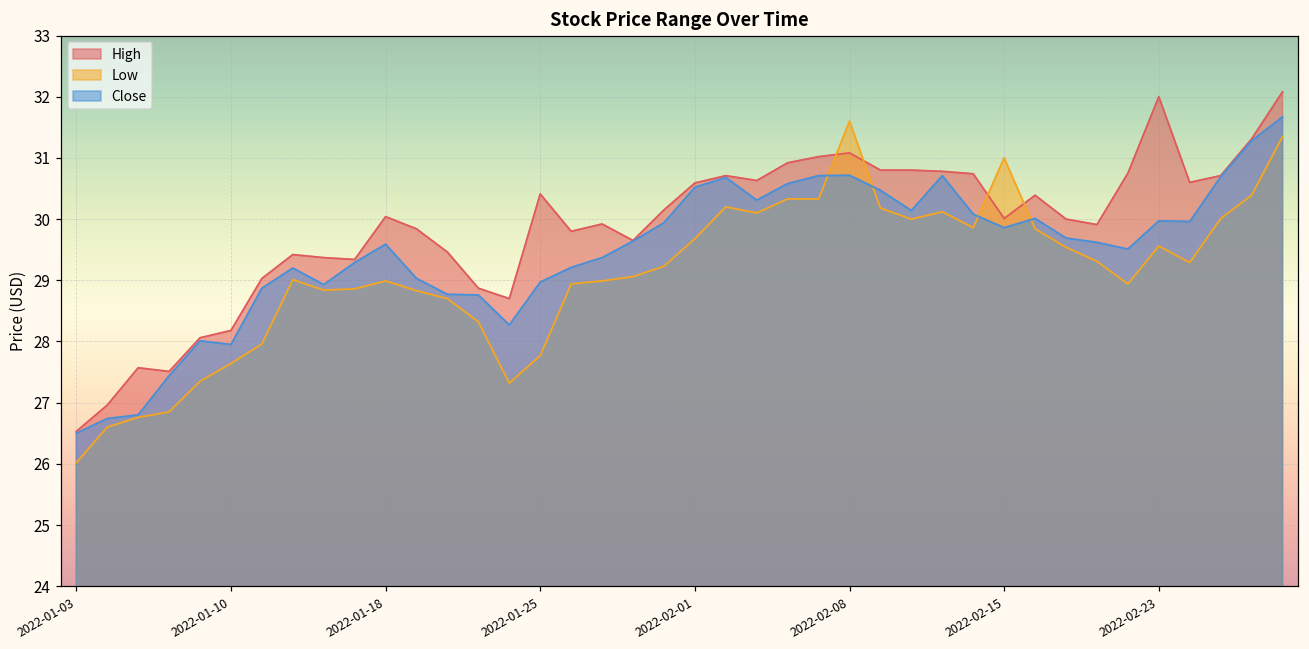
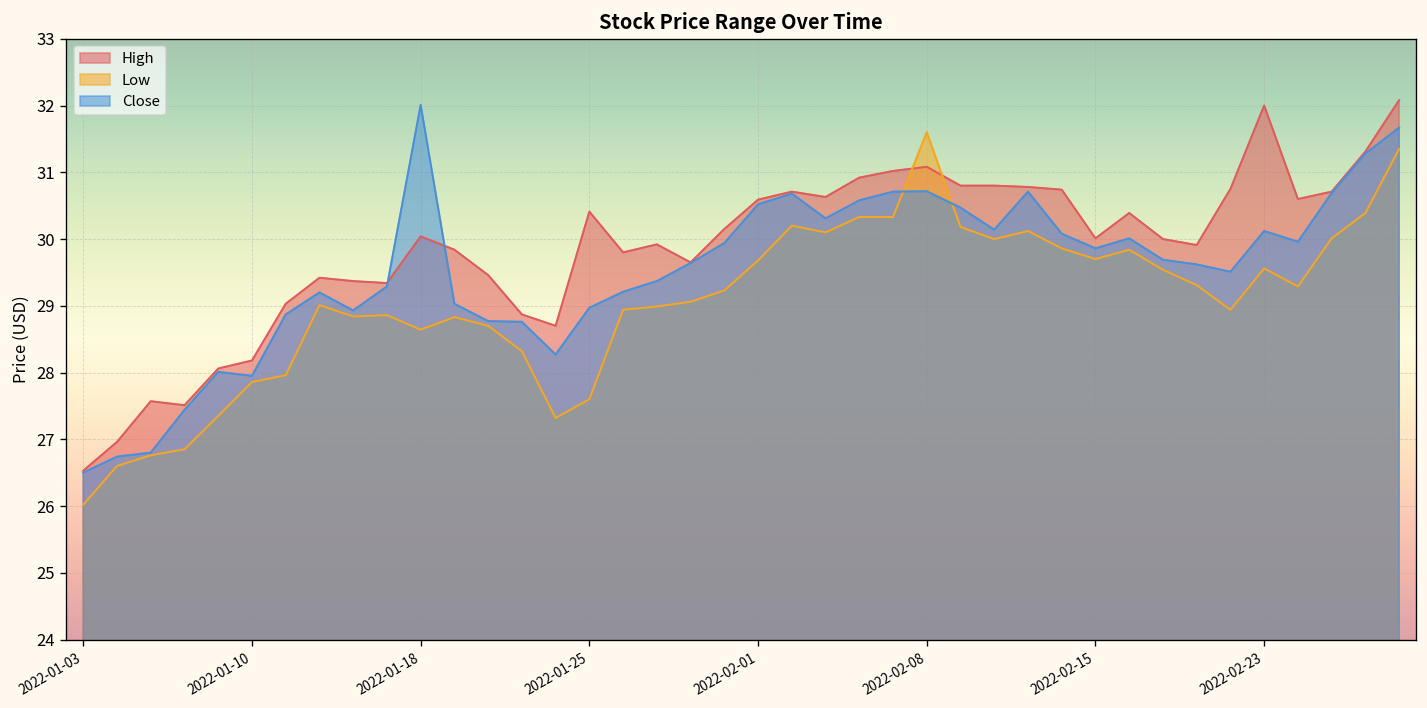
Low, 2022-01-10: 27.6 -> 27.9
Low, 2022-01-18: 29.0 -> 28.6
Close, 2022-01-18: 29.6 -> 32.0
Low, 2022-01-25: 27.8 -> 27.6
Low, 2022-02-15: 31.0 -> 29.7
Close, 2022-02-23: 30.0 -> 30.1
